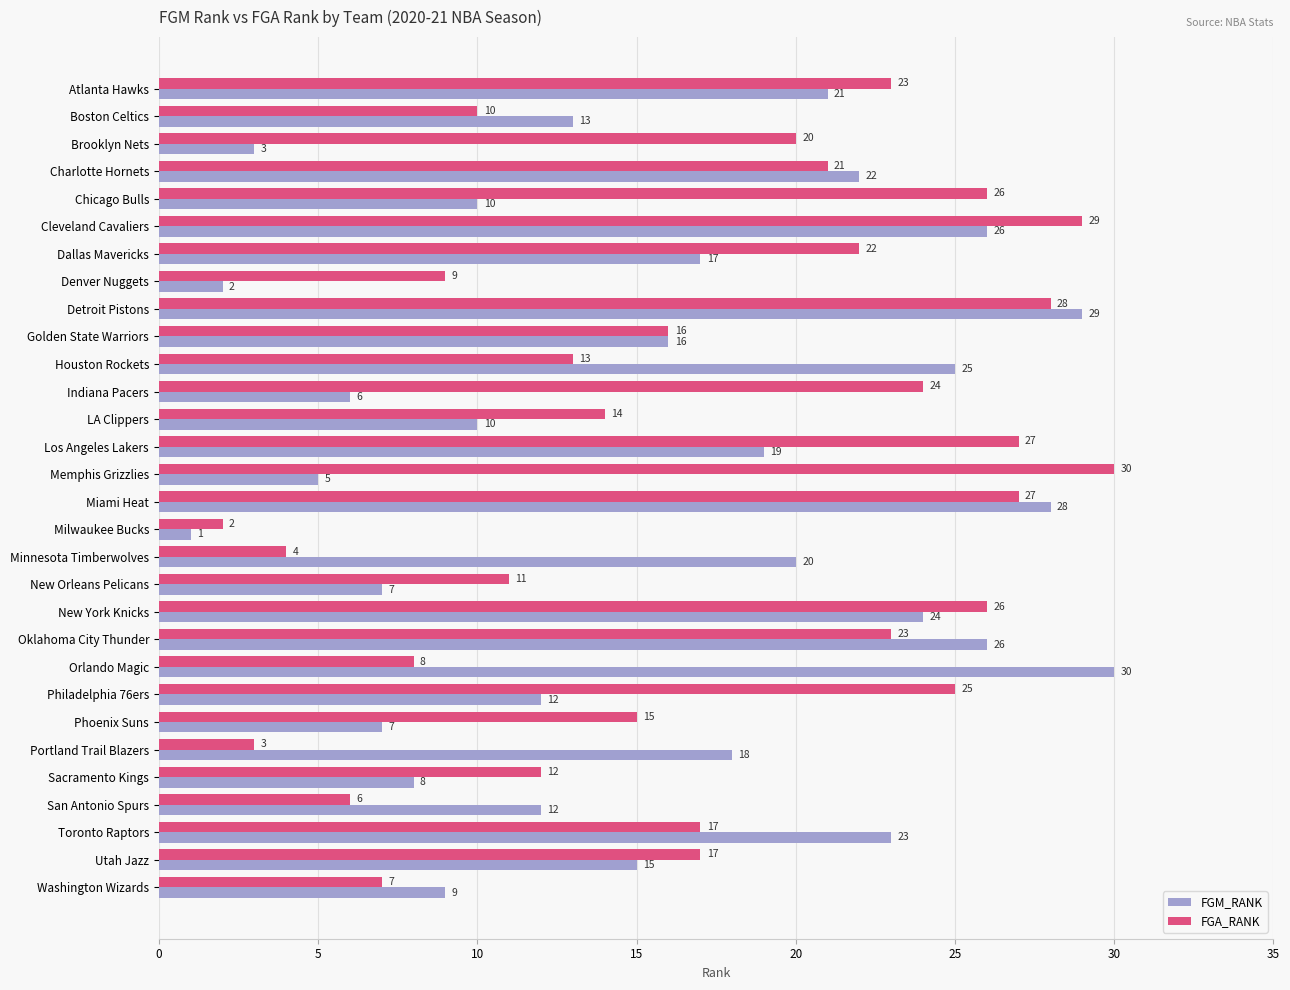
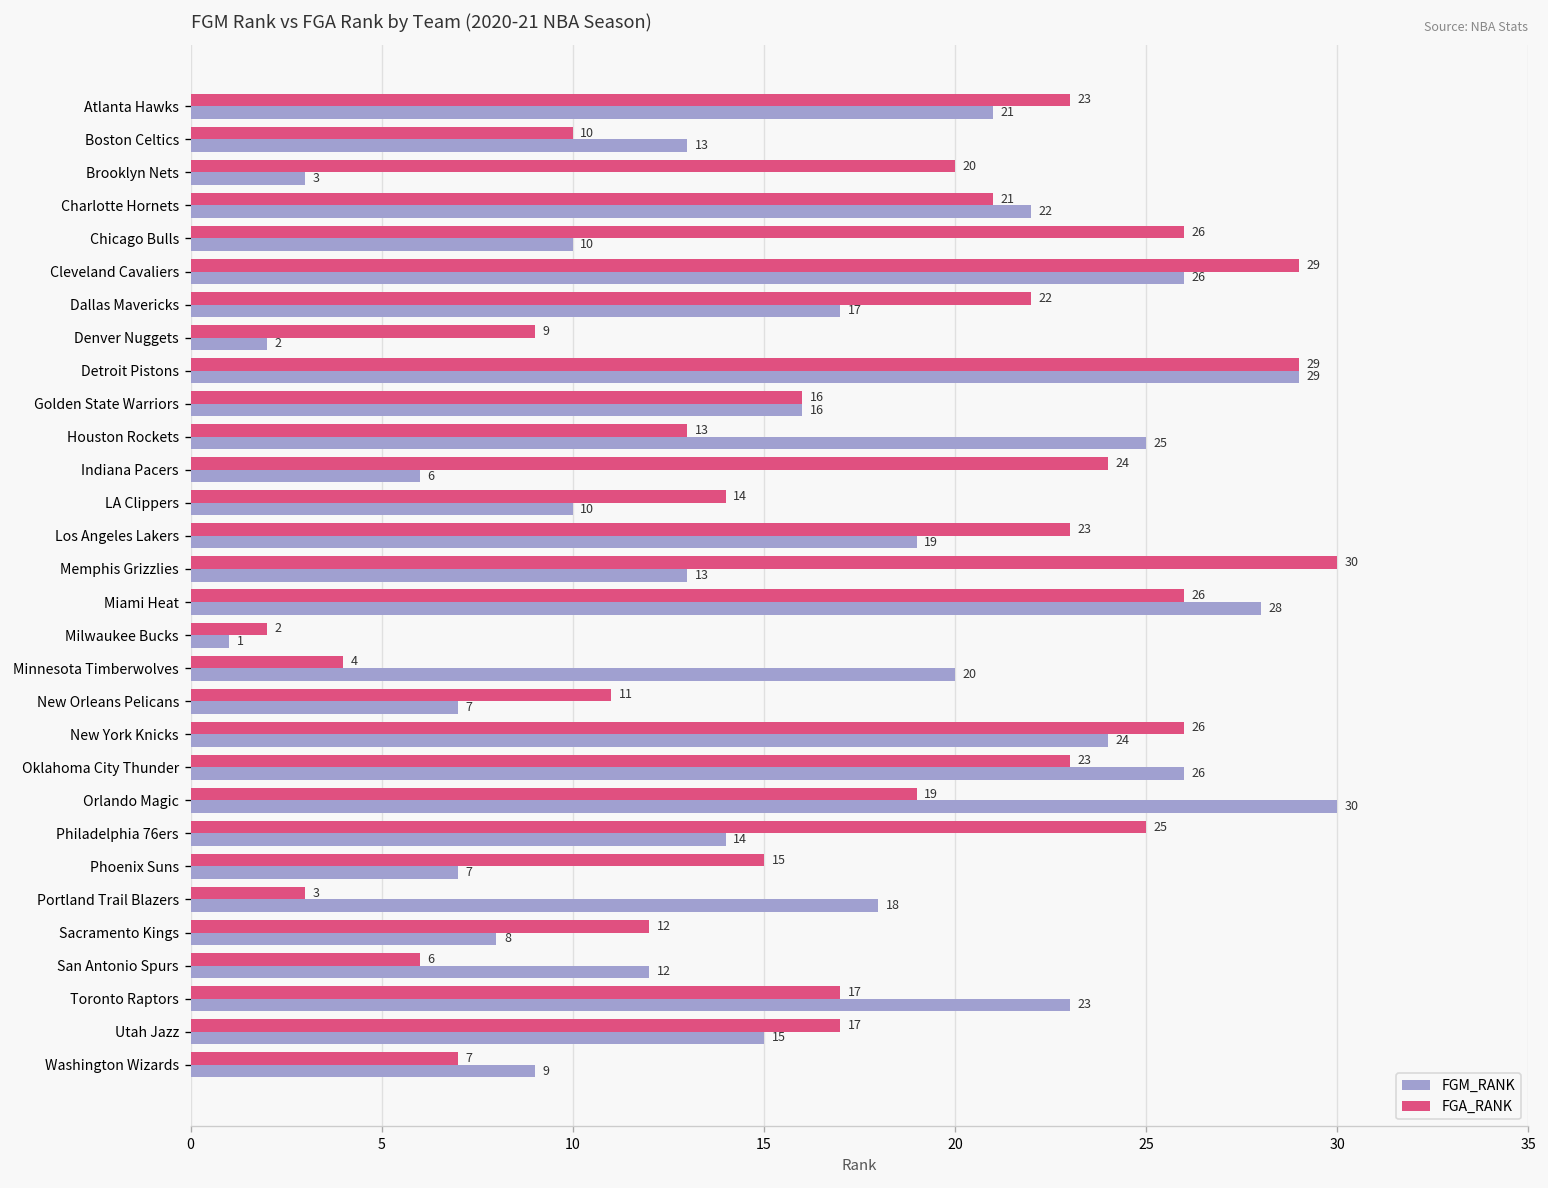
FGA_RANK, Detroit Pistons: 28 -> 29
FGA_RANK, Los Angeles Lakers: 27 -> 23
FGM_RANK, Memphis Grizzlies: 5 -> 13
FGA_RANK, Miami Heat: 27 -> 26
FGA_RANK, Orlando Magic: 8 -> 19
FGM_RANK, Philadelphia 76ers: 12 -> 14
